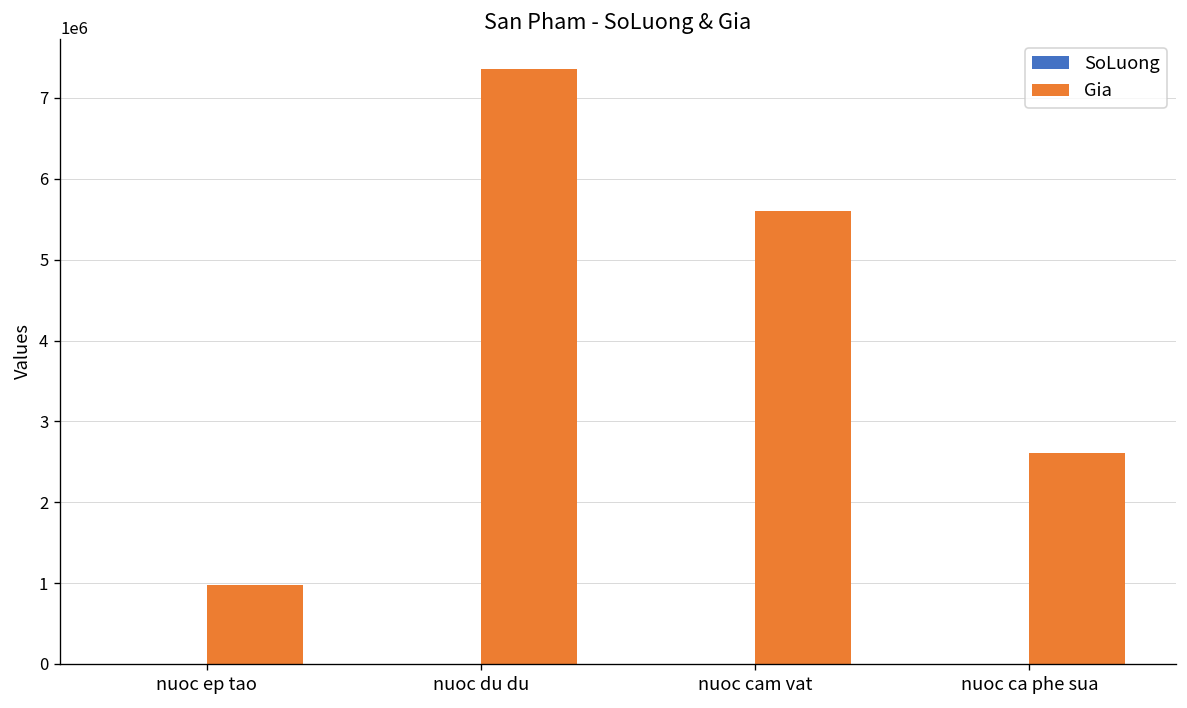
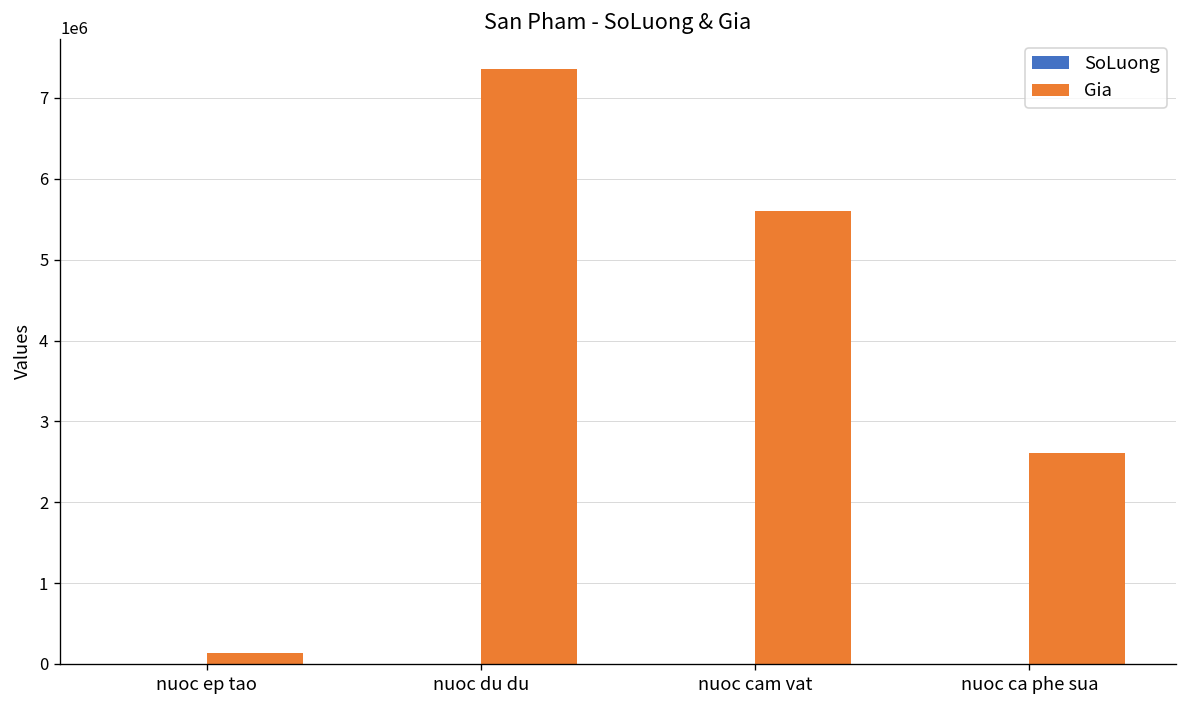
Gia, nuoc ep tao: 1000000 -> 100000
